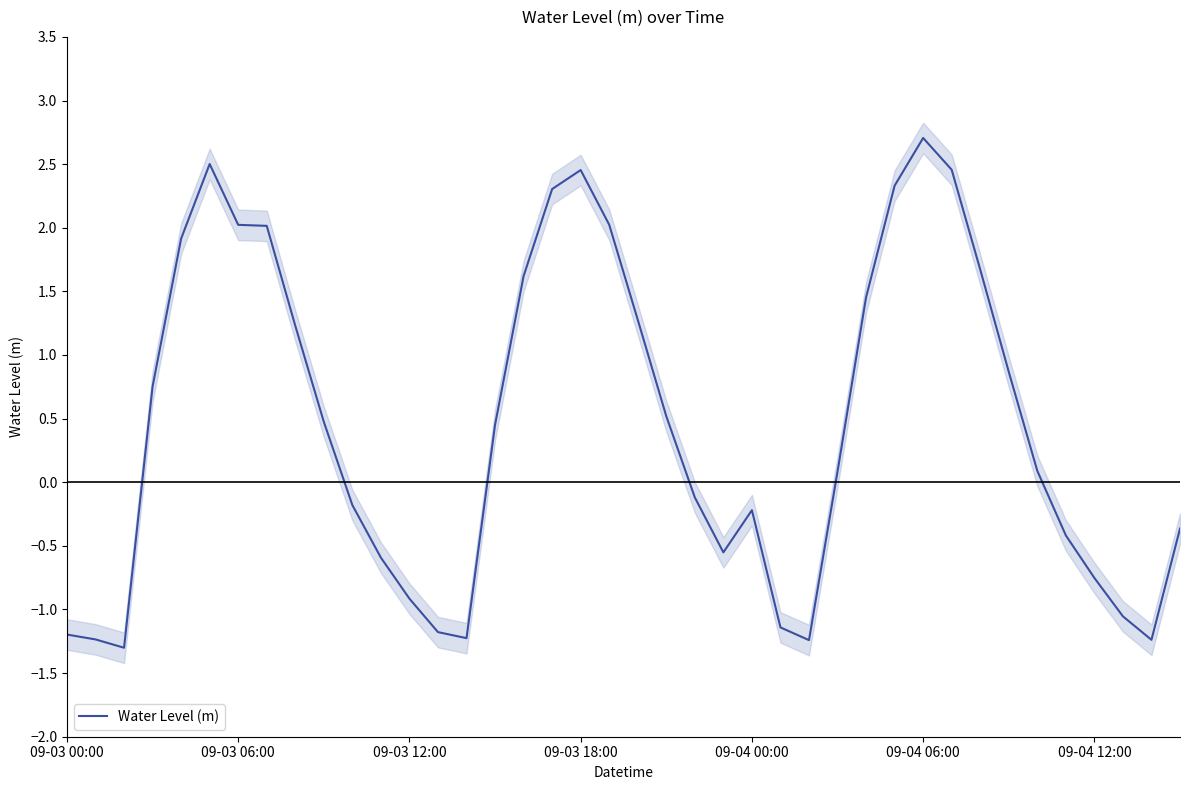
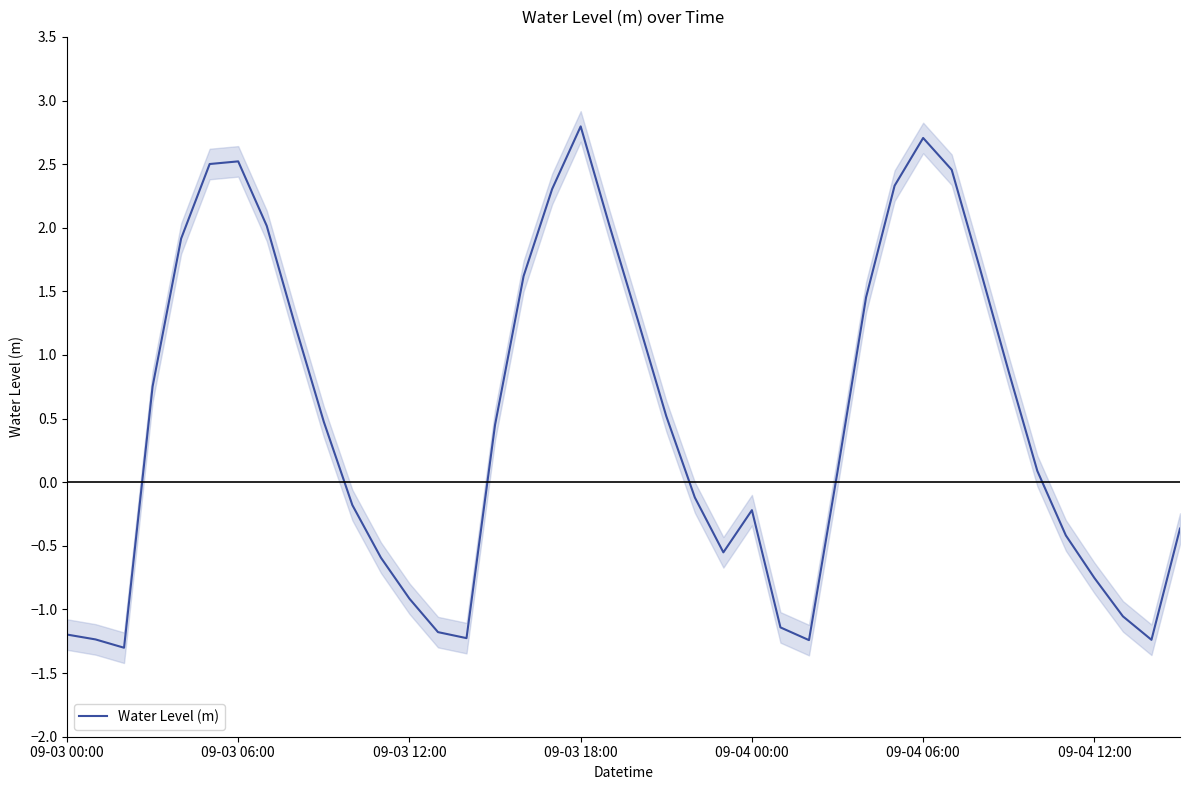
Water Level (m), 09-03 06:00: 2.02 -> 2.52
Water Level (m), 09-03 18:00: 2.45 -> 2.80
